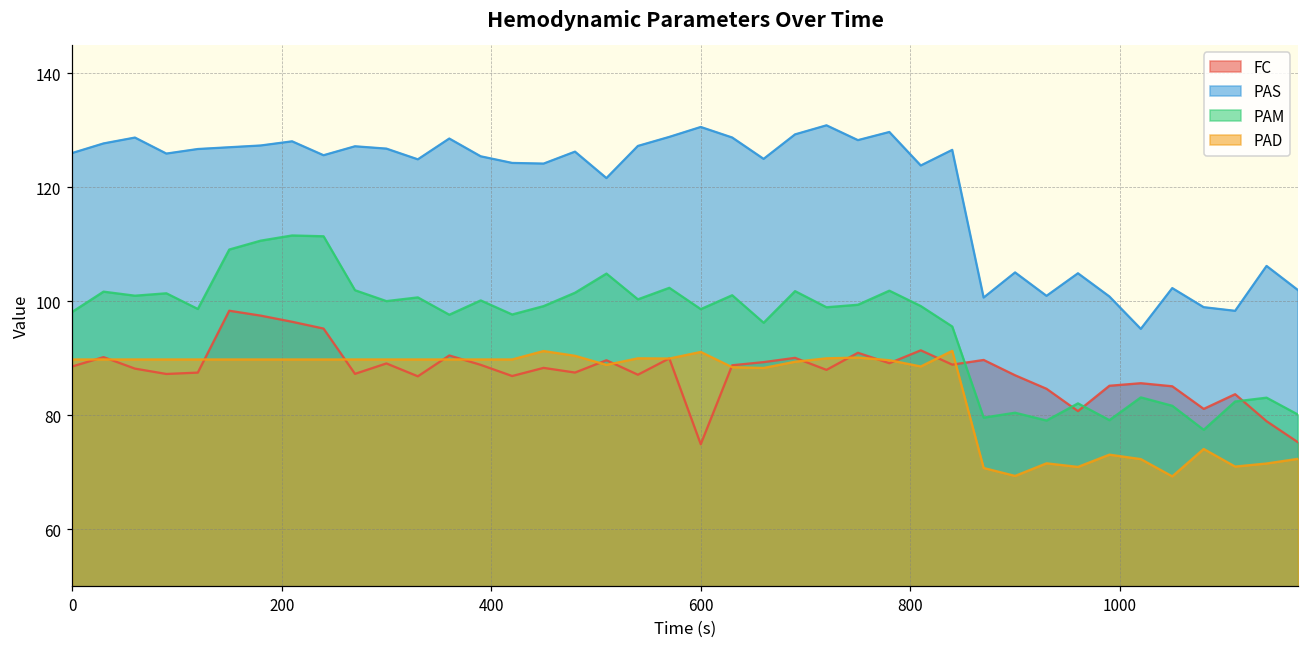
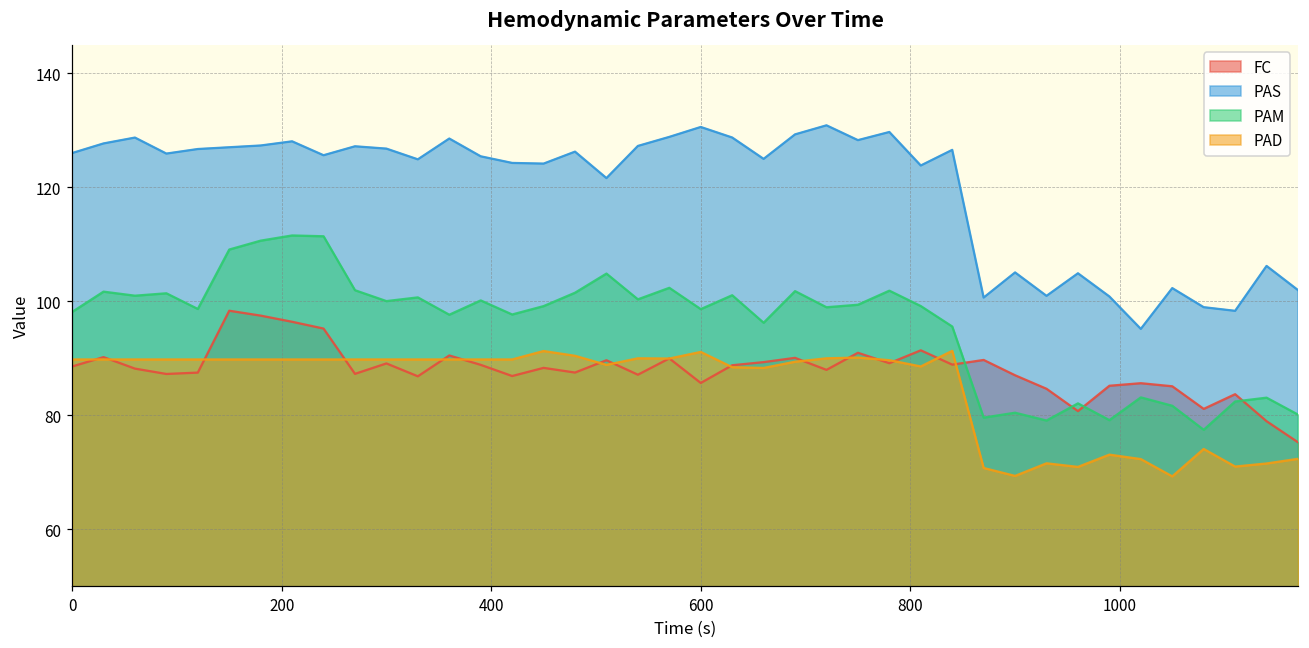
FC, 600: 75 -> 86
